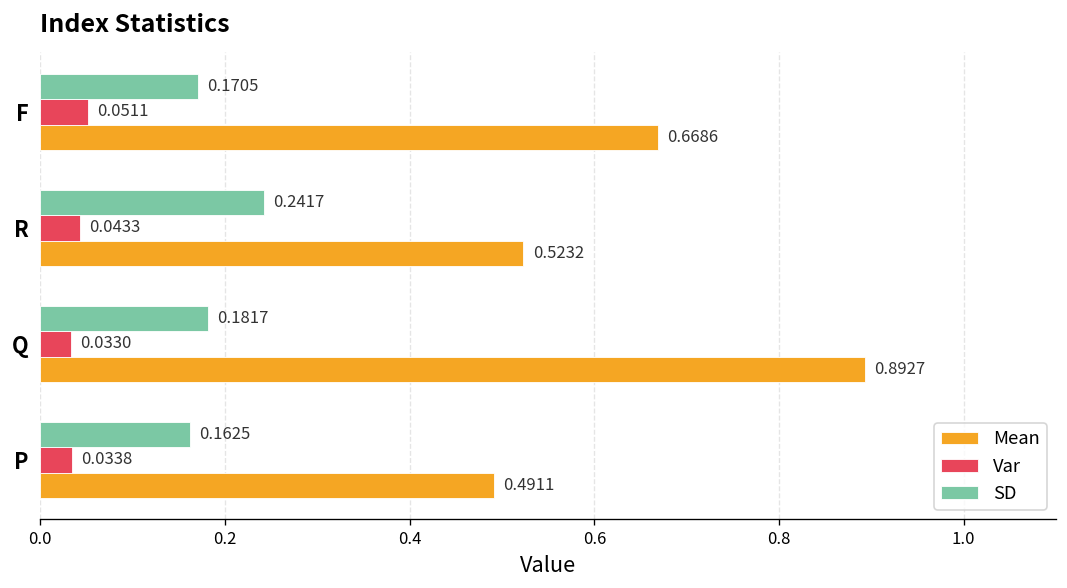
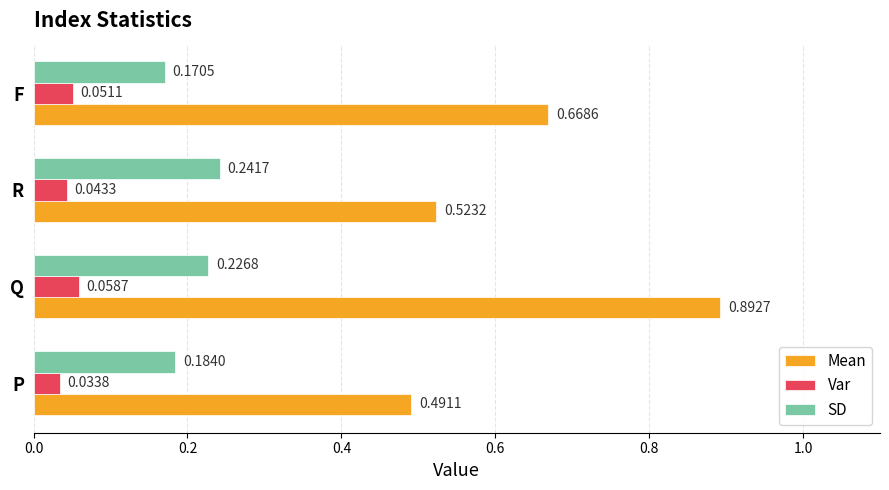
SD, Q: 0.1817 -> 0.2268
Var, Q: 0.0330 -> 0.0587
SD, P: 0.1625 -> 0.1840
